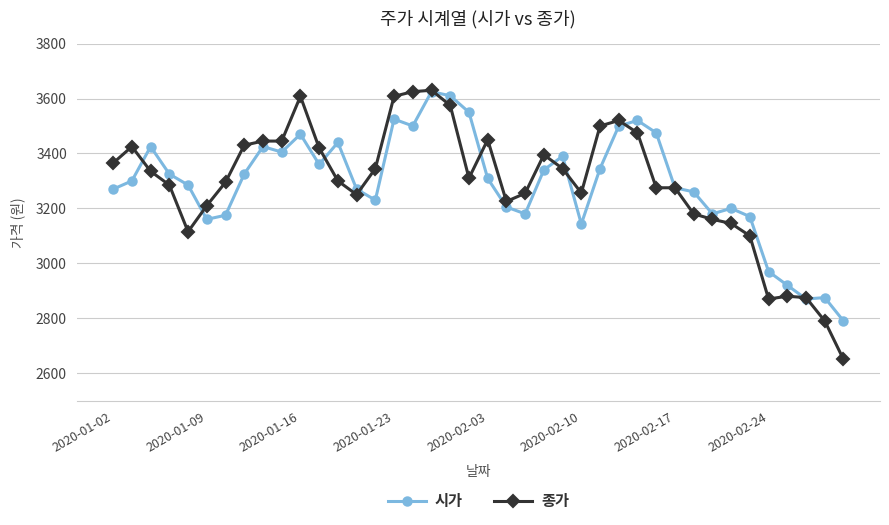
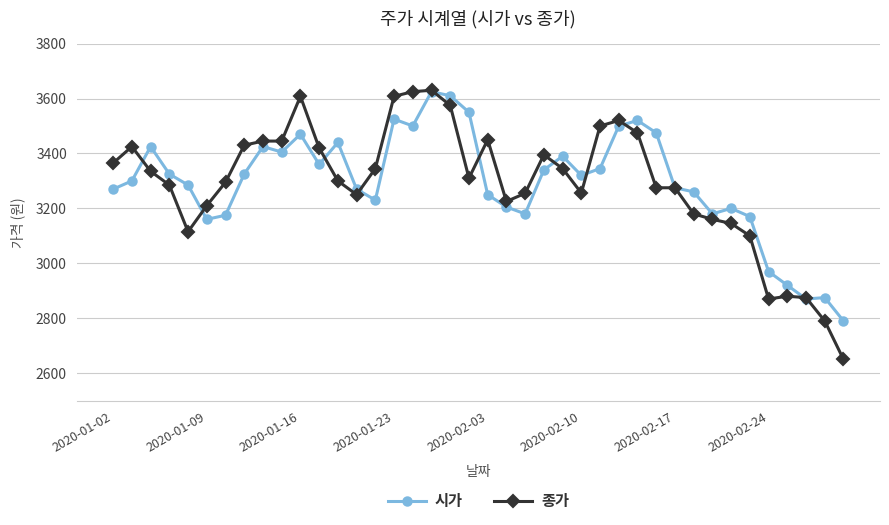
시가, 2020-02-03: 3310 -> 3250
시가, 2020-02-10: 3140 -> 3320
